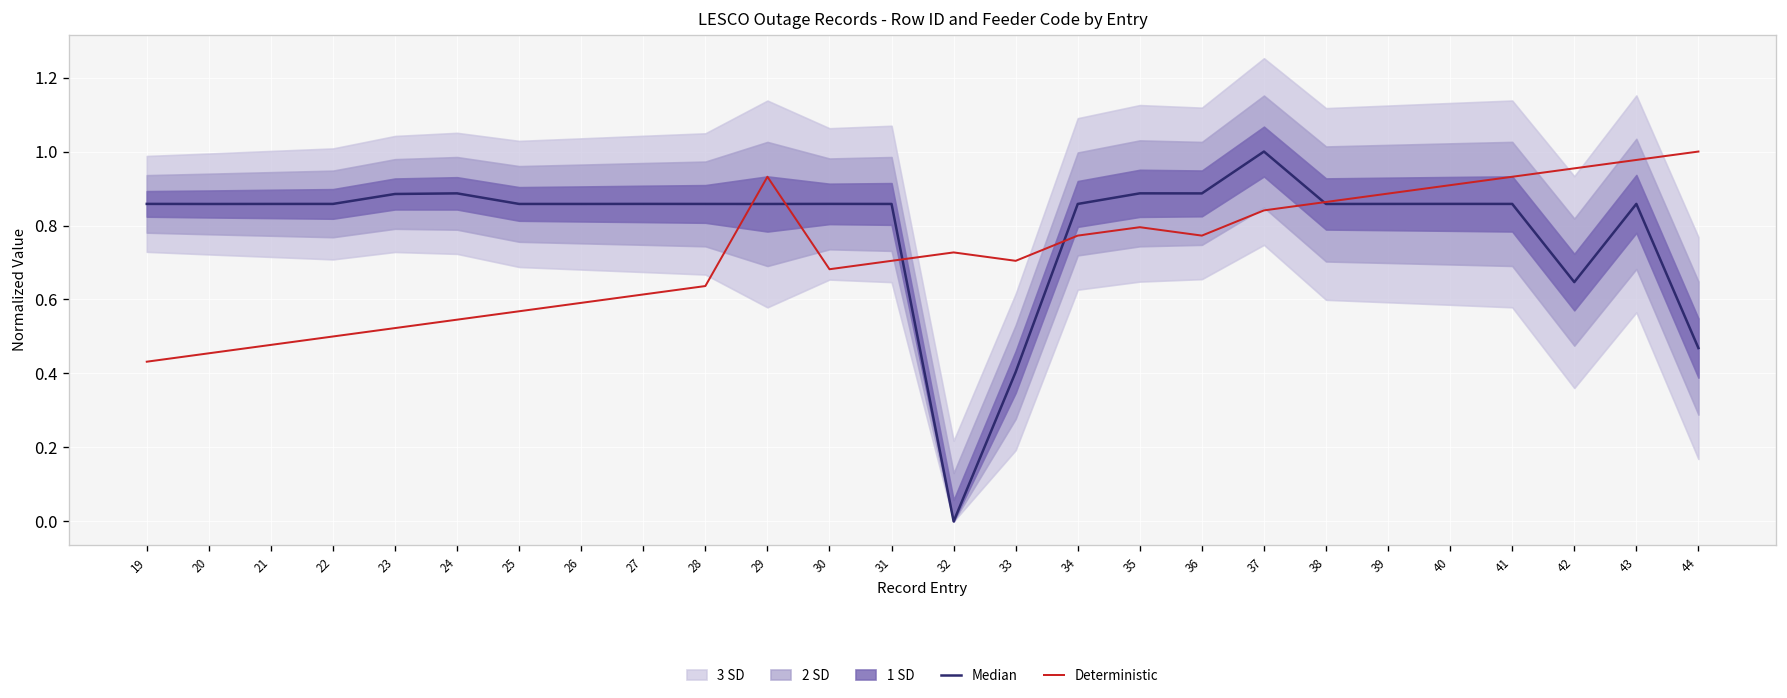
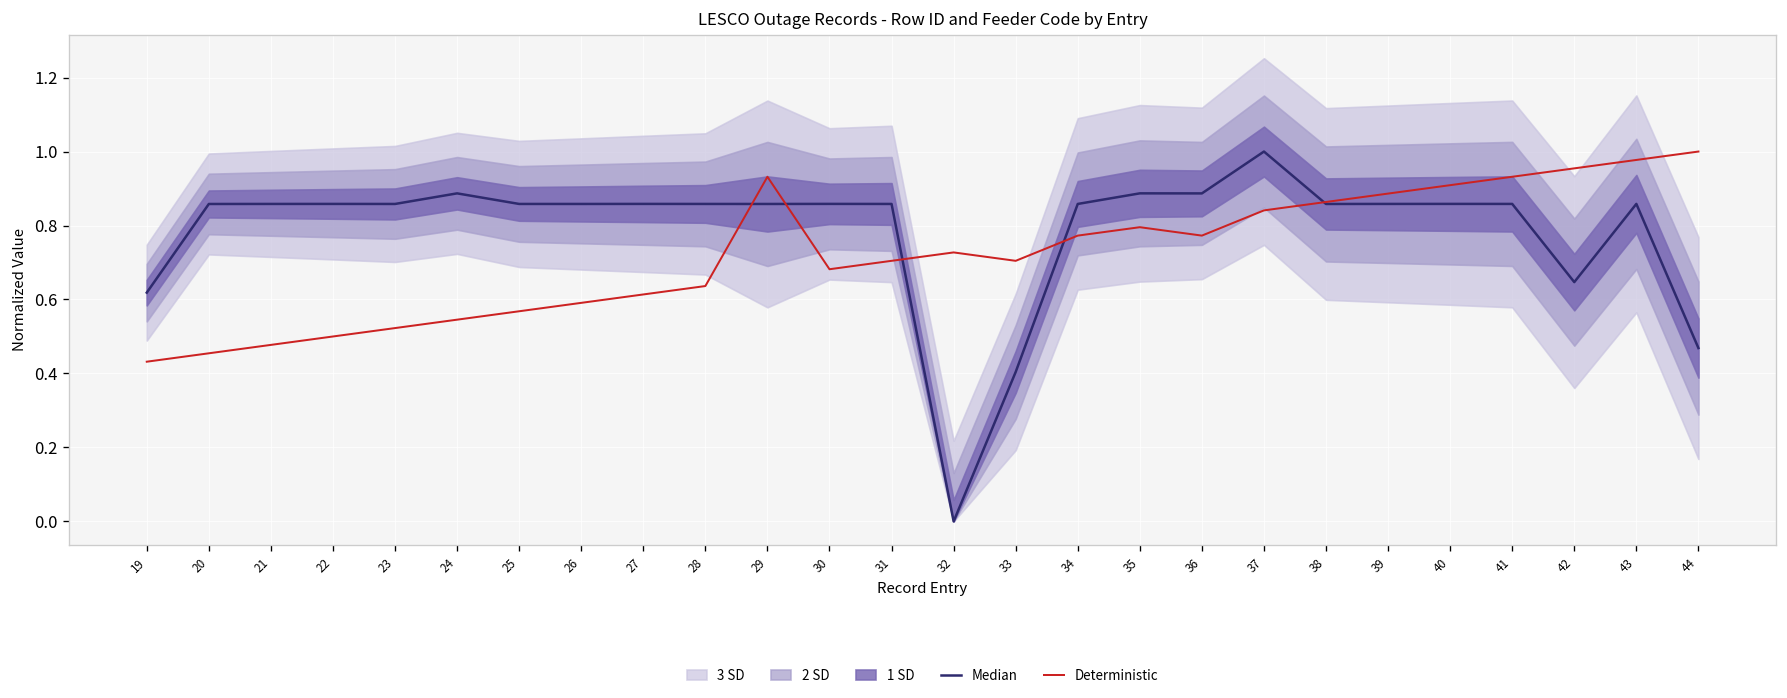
Median, 19: 0.86 -> 0.62
Median, 23: 0.89 -> 0.86
